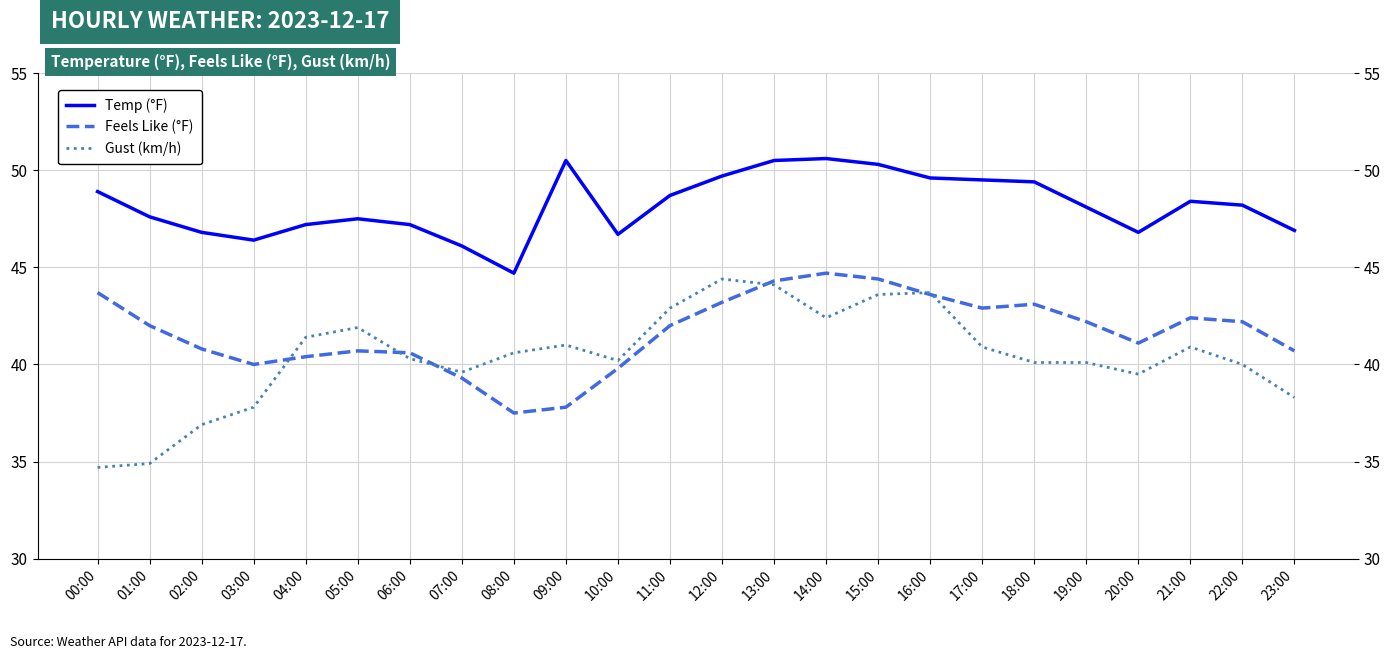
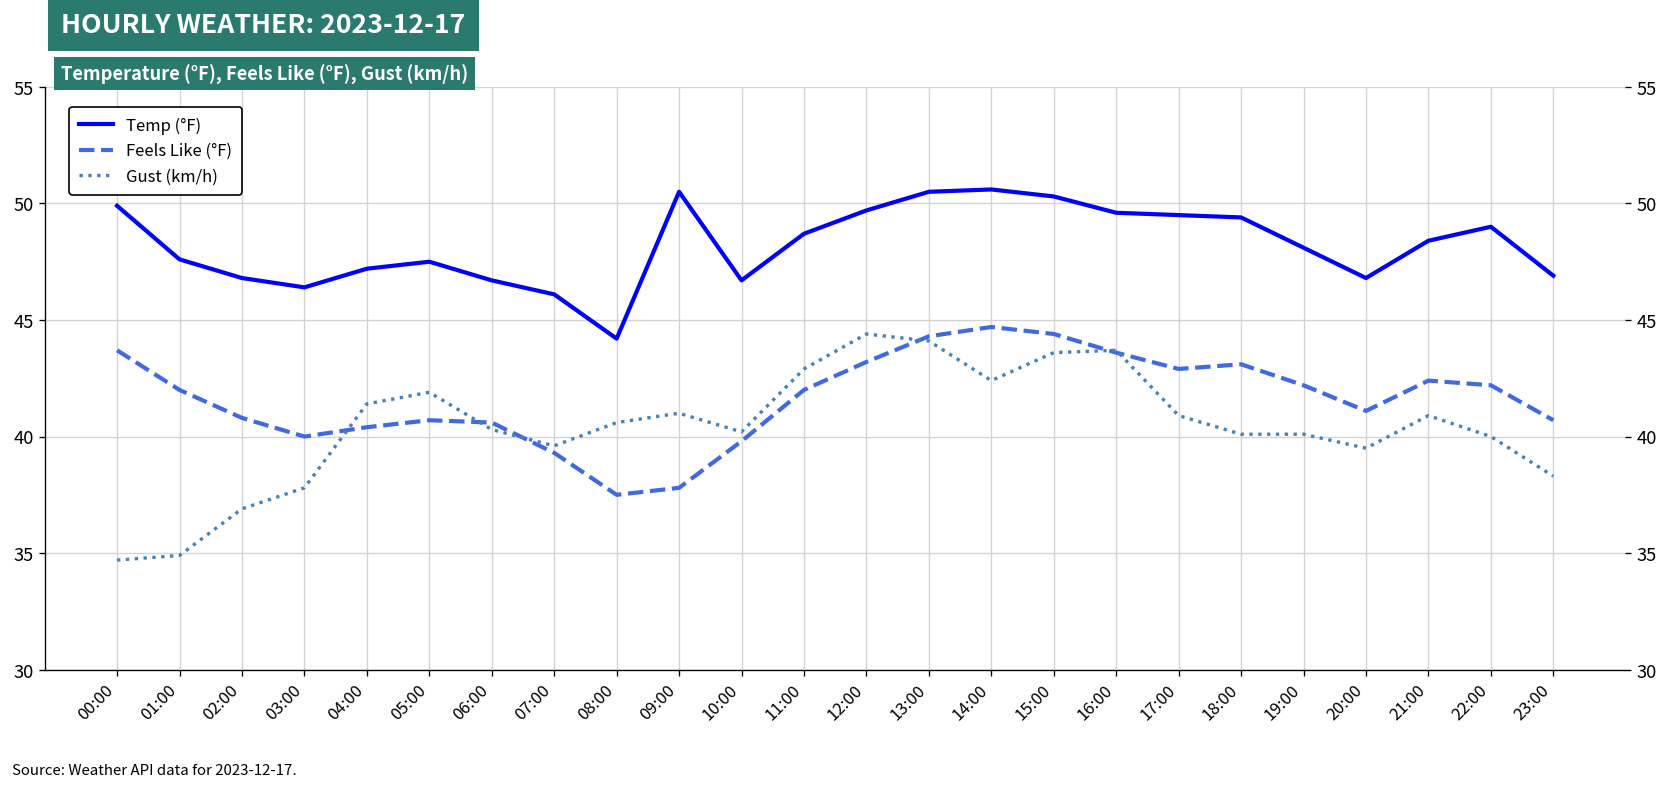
Temp (°F), 00:00: 48.9 -> 49.9
Temp (°F), 06:00: 47.2 -> 46.7
Temp (°F), 08:00: 44.7 -> 44.2
Temp (°F), 22:00: 48.2 -> 49.0
